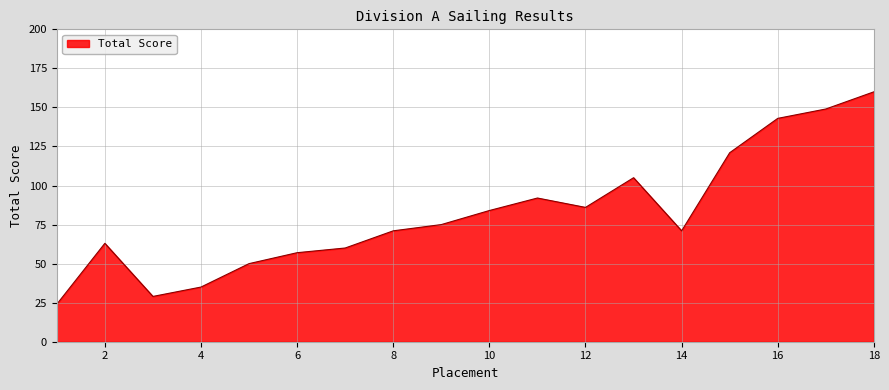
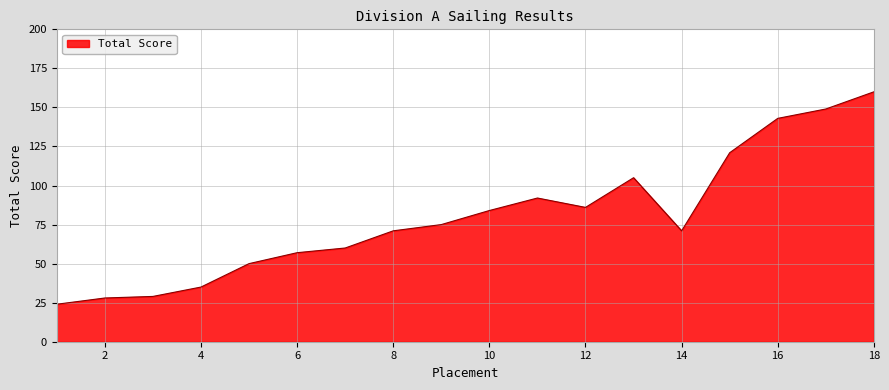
2: 63 -> 28
